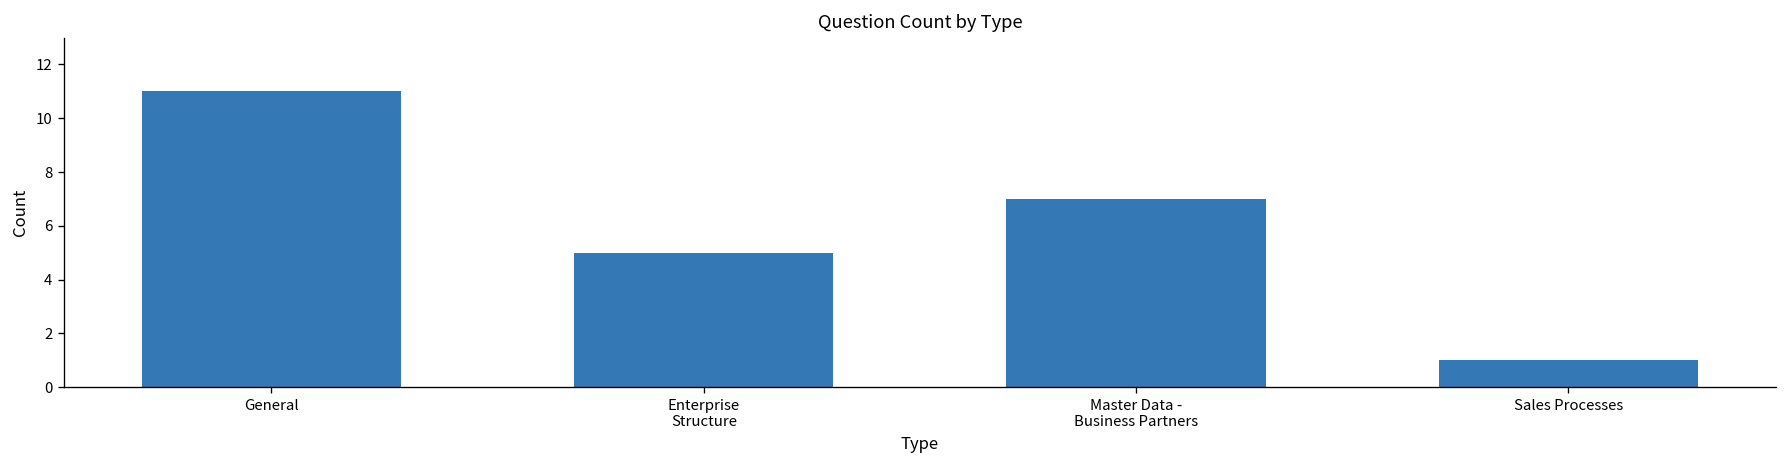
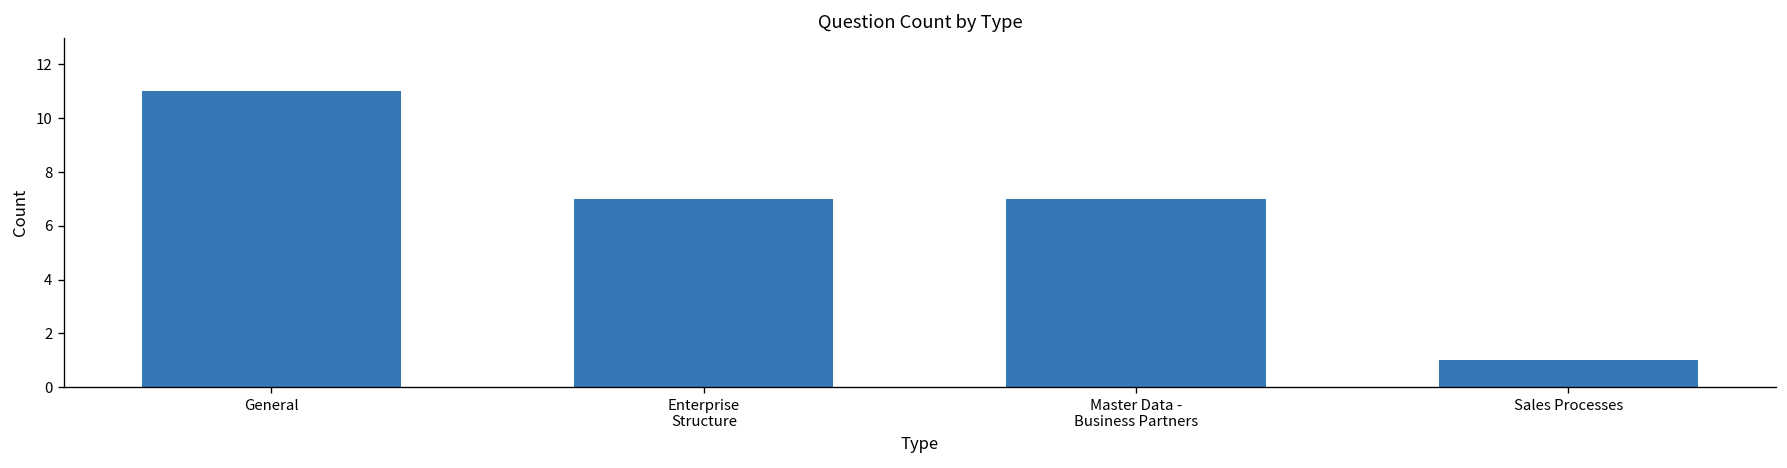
Enterprise Structure: 5 -> 7
